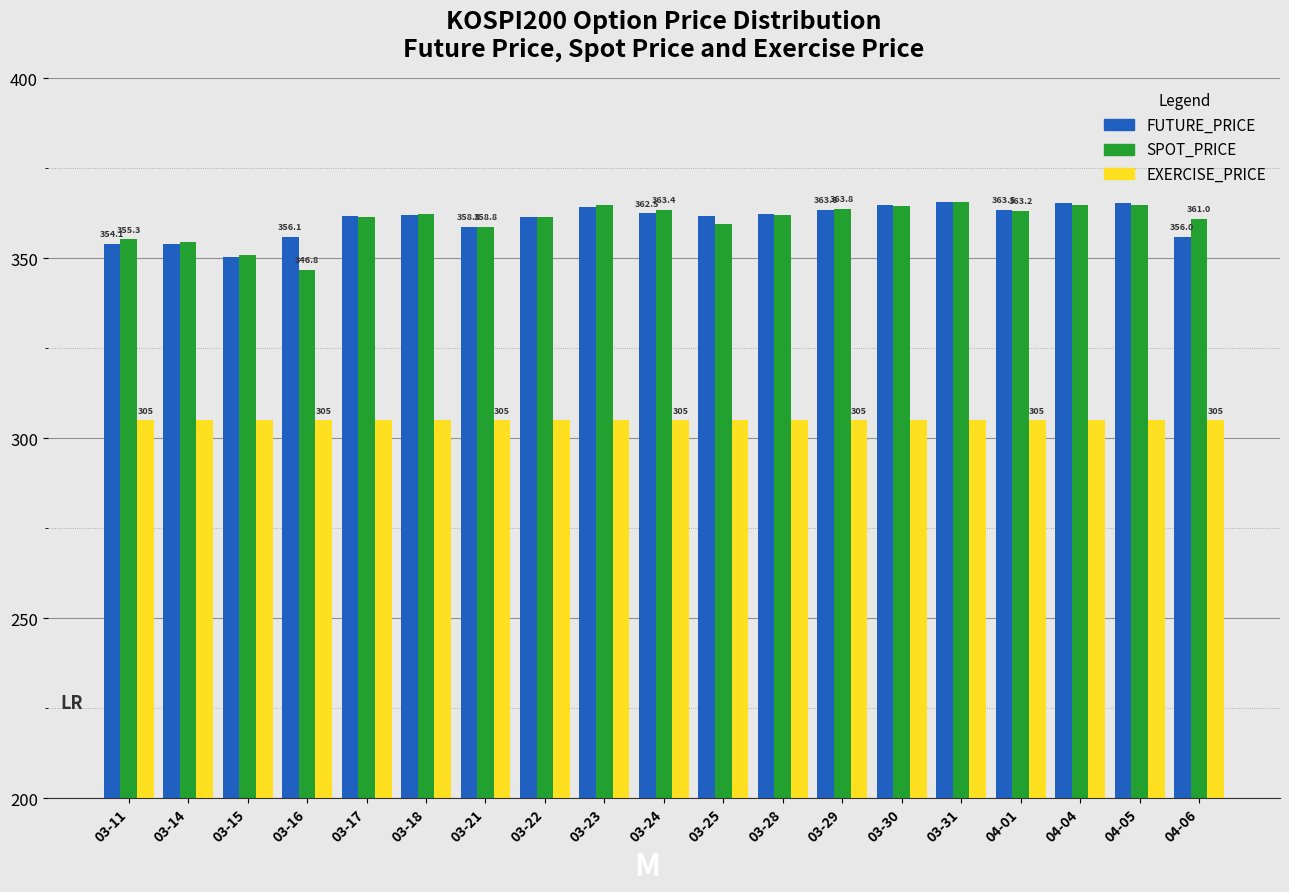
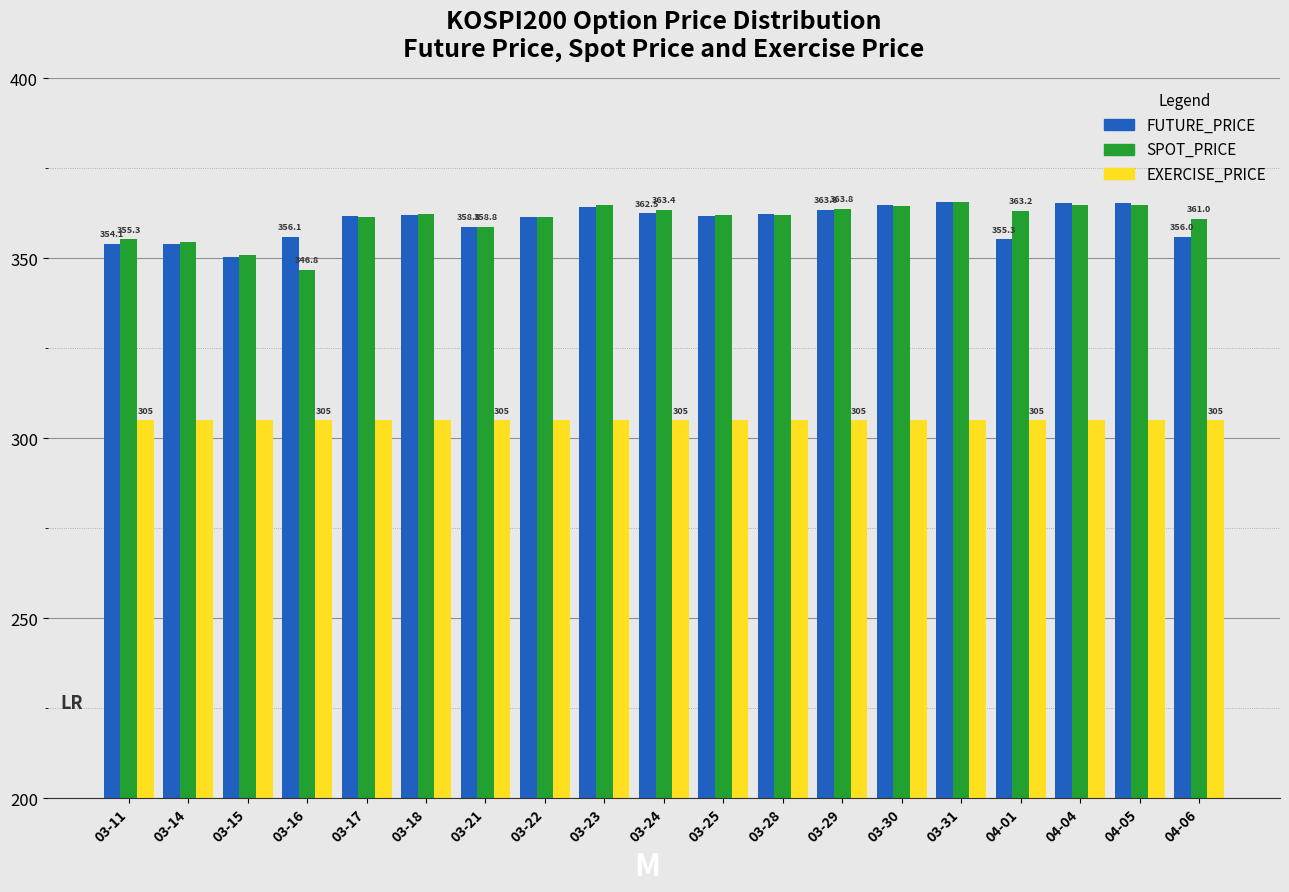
SPOT_PRICE, 03-25: 360 -> 362
FUTURE_PRICE, 04-01: 363.5 -> 355.3
